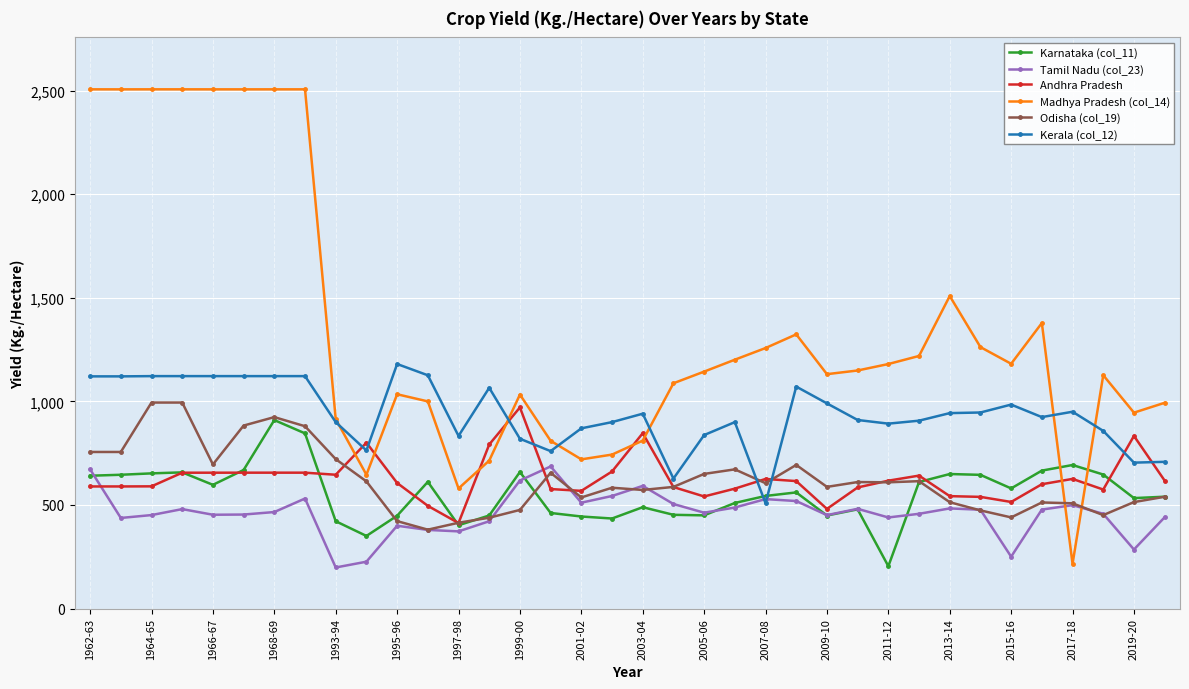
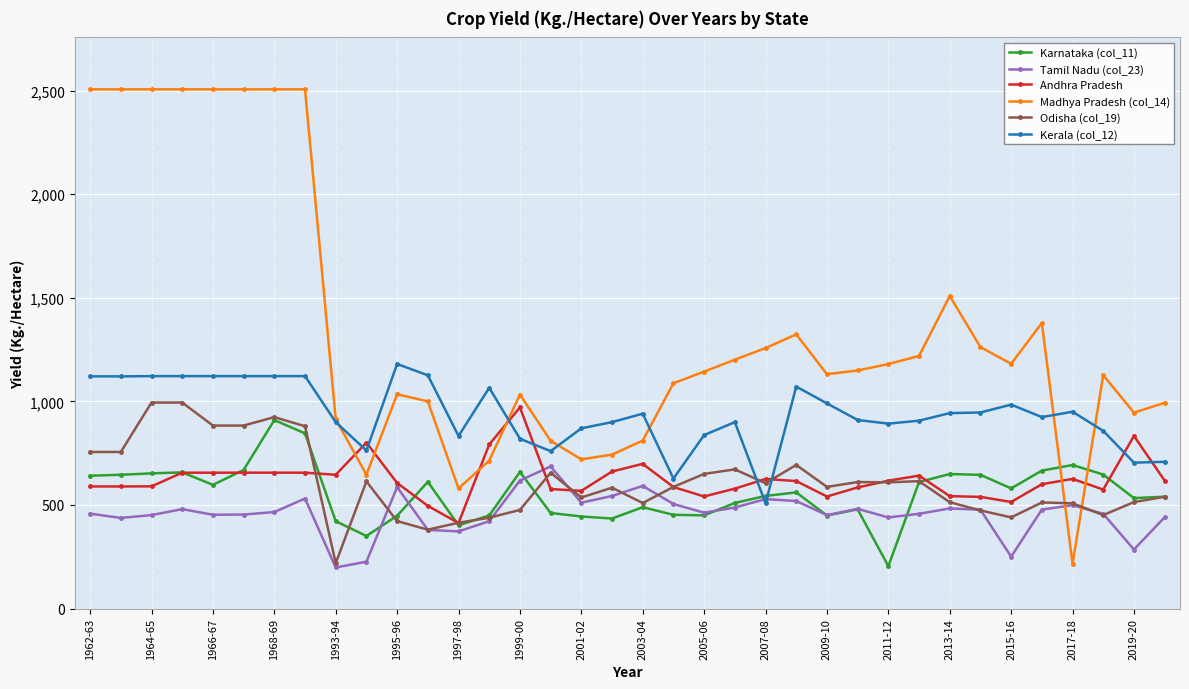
Tamil Nadu (col_23), 1962-63: 670 -> 460
Odisha (col_19), 1966-67: 700 -> 880
Odisha (col_19), 1993-94: 720 -> 220
Tamil Nadu (col_23), 1995-96: 400 -> 590
Andhra Pradesh, 2003-04: 850 -> 700
Odisha (col_19), 2003-04: 570 -> 510
Andhra Pradesh, 2009-10: 480 -> 540
